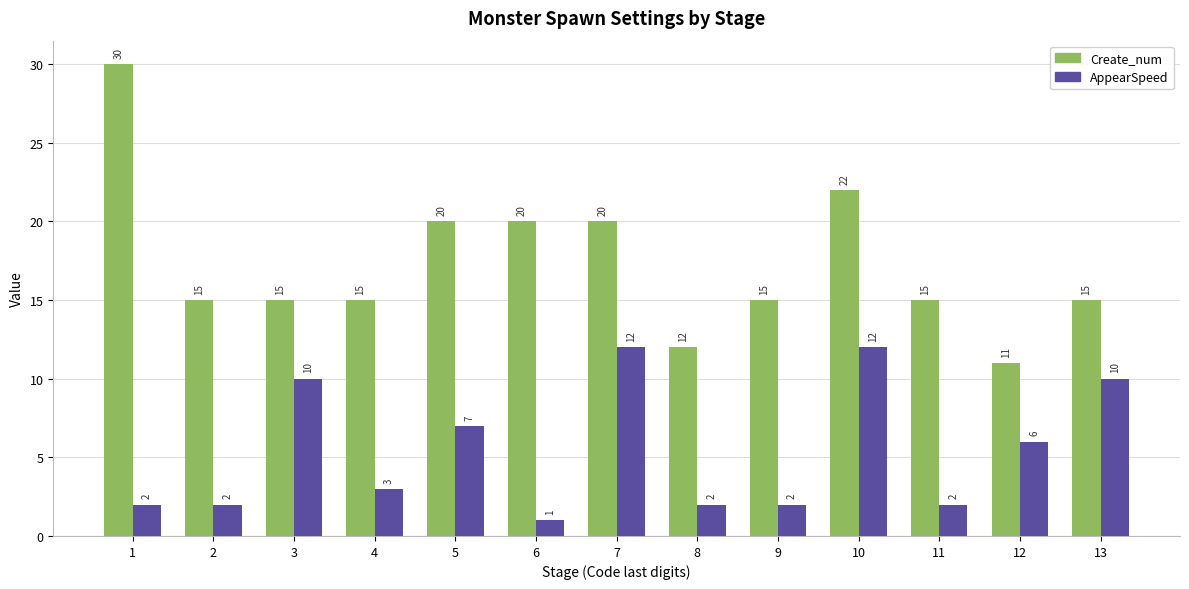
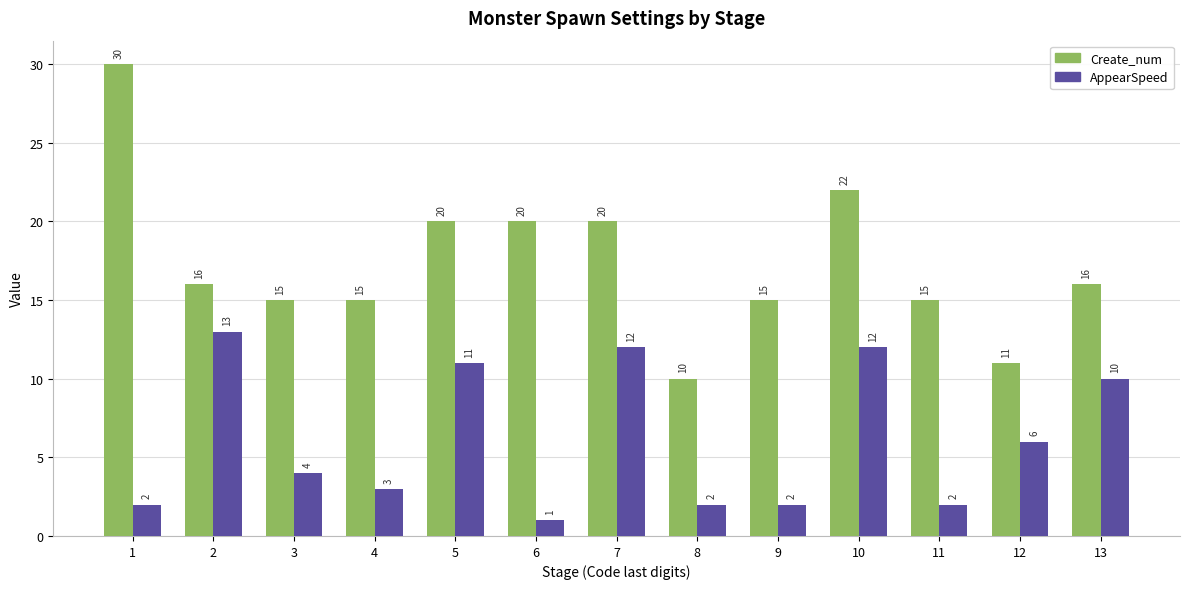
Create_num, 2: 15 -> 16
AppearSpeed, 2: 2 -> 13
AppearSpeed, 3: 10 -> 4
AppearSpeed, 5: 7 -> 11
Create_num, 8: 12 -> 10
Create_num, 13: 15 -> 16
